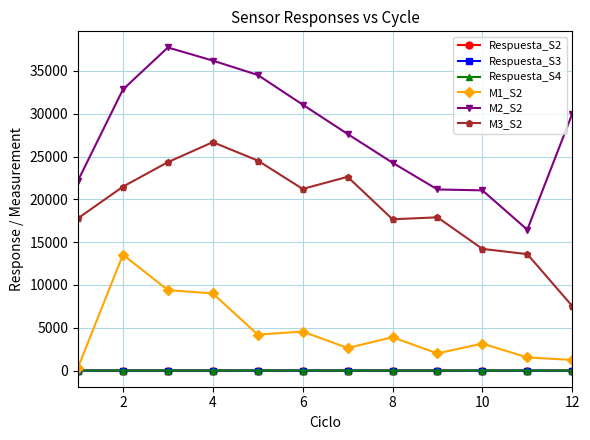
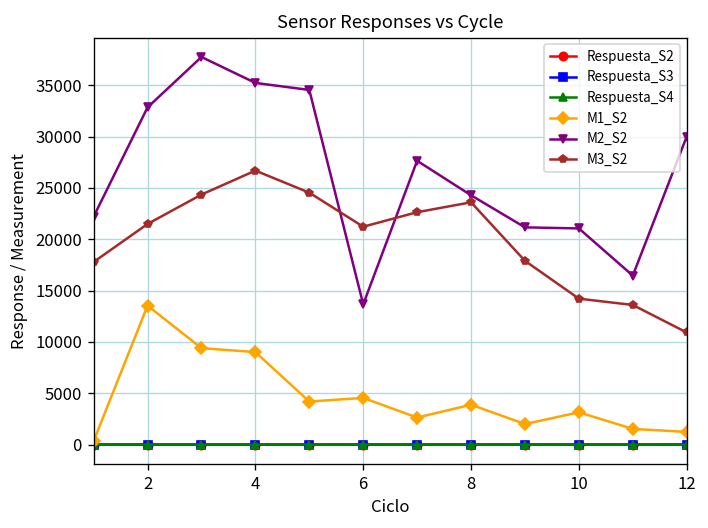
M2_S2, 4: 36000 -> 35000
M2_S2, 6: 31000 -> 14000
M3_S2, 8: 18000 -> 24000
M3_S2, 12: 8000 -> 11000
